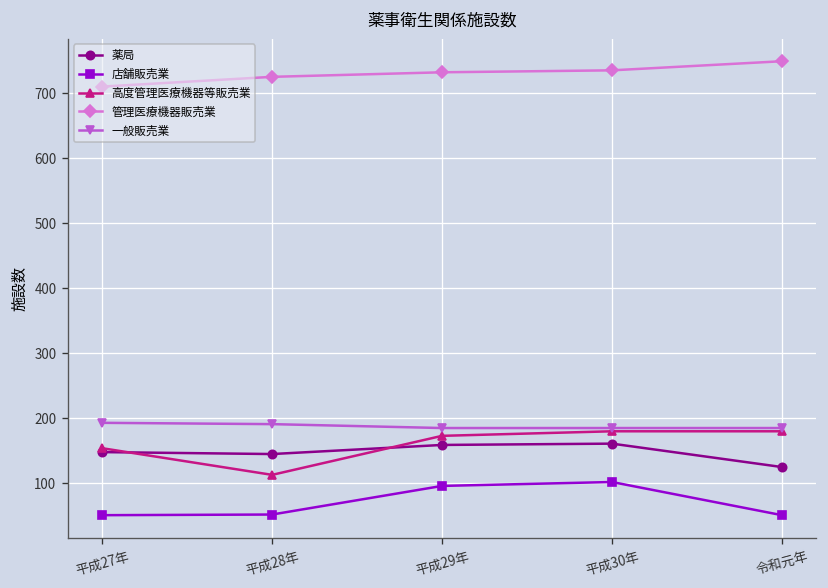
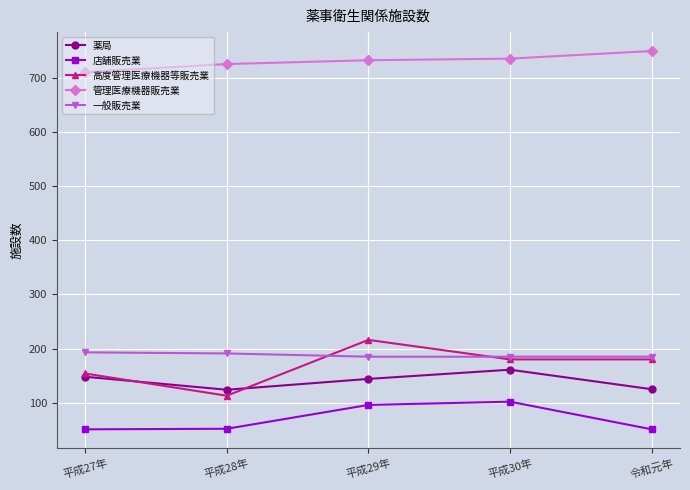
薬局, 平成28年: 150 -> 120
薬局, 平成29年: 160 -> 140
高度管理医療機器等販売業, 平成29年: 170 -> 220
